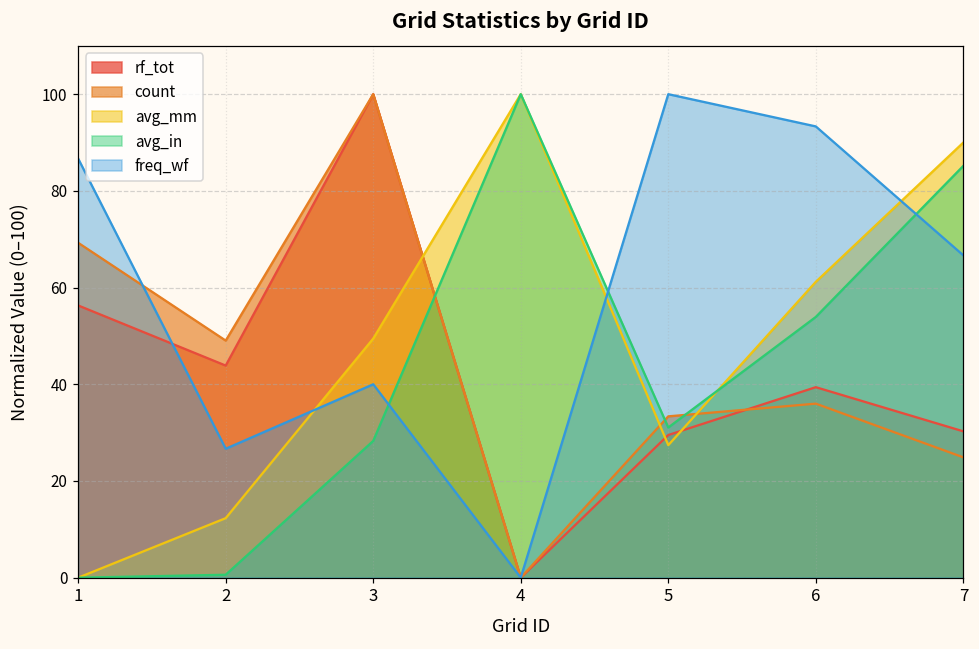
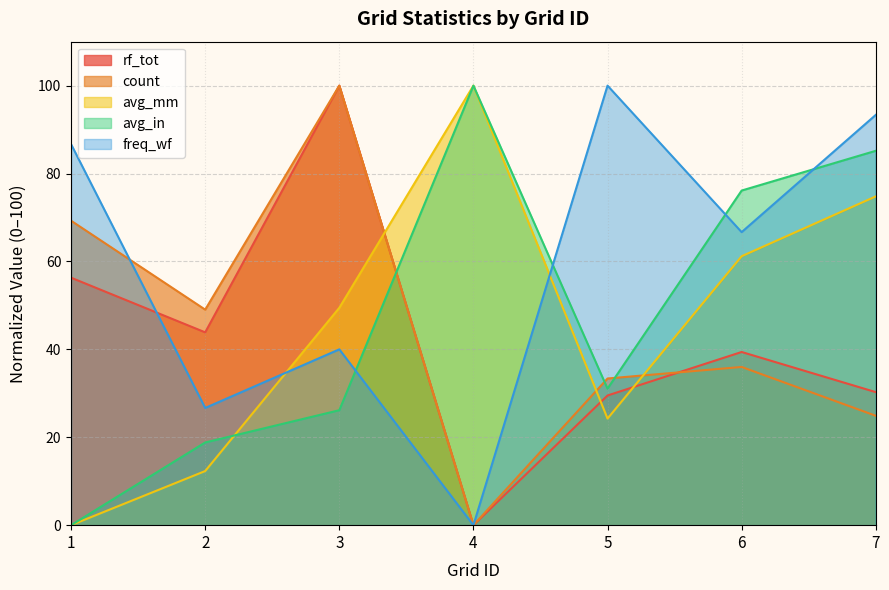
avg_in, 2: 1 -> 19
avg_in, 3: 28 -> 26
avg_mm, 5: 27 -> 24
avg_in, 6: 54 -> 76
freq_wf, 6: 93 -> 67
avg_mm, 7: 90 -> 75
freq_wf, 7: 67 -> 93
